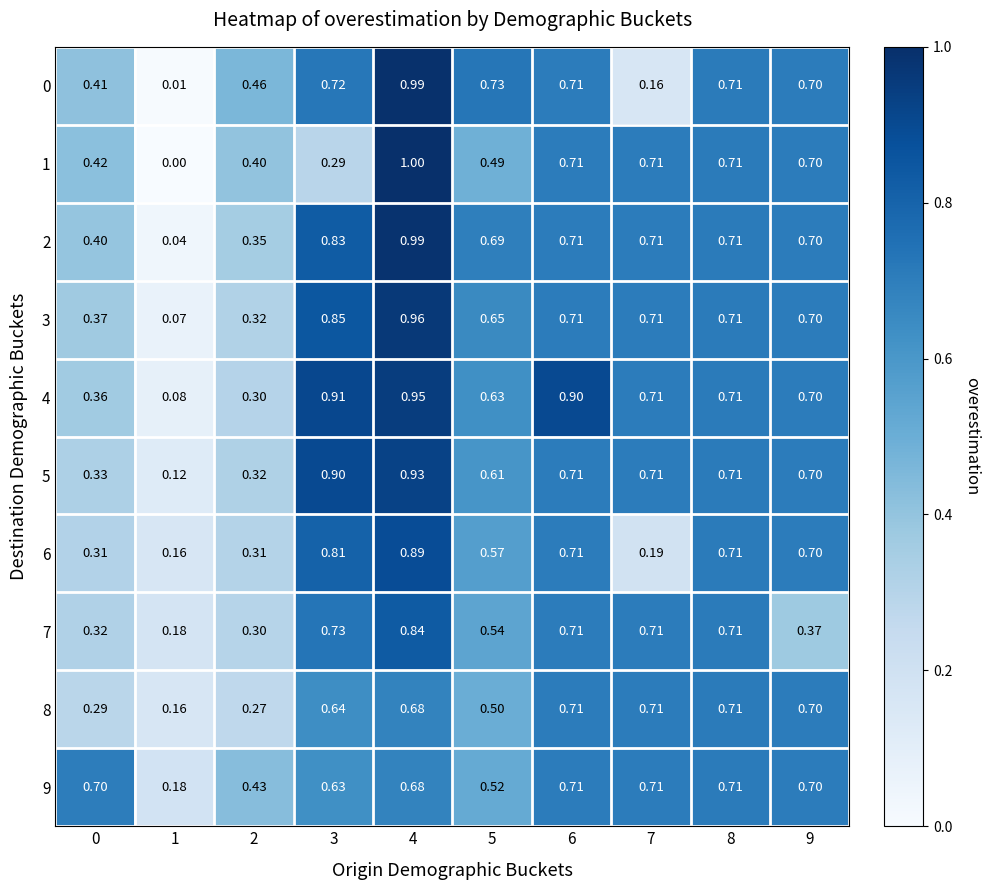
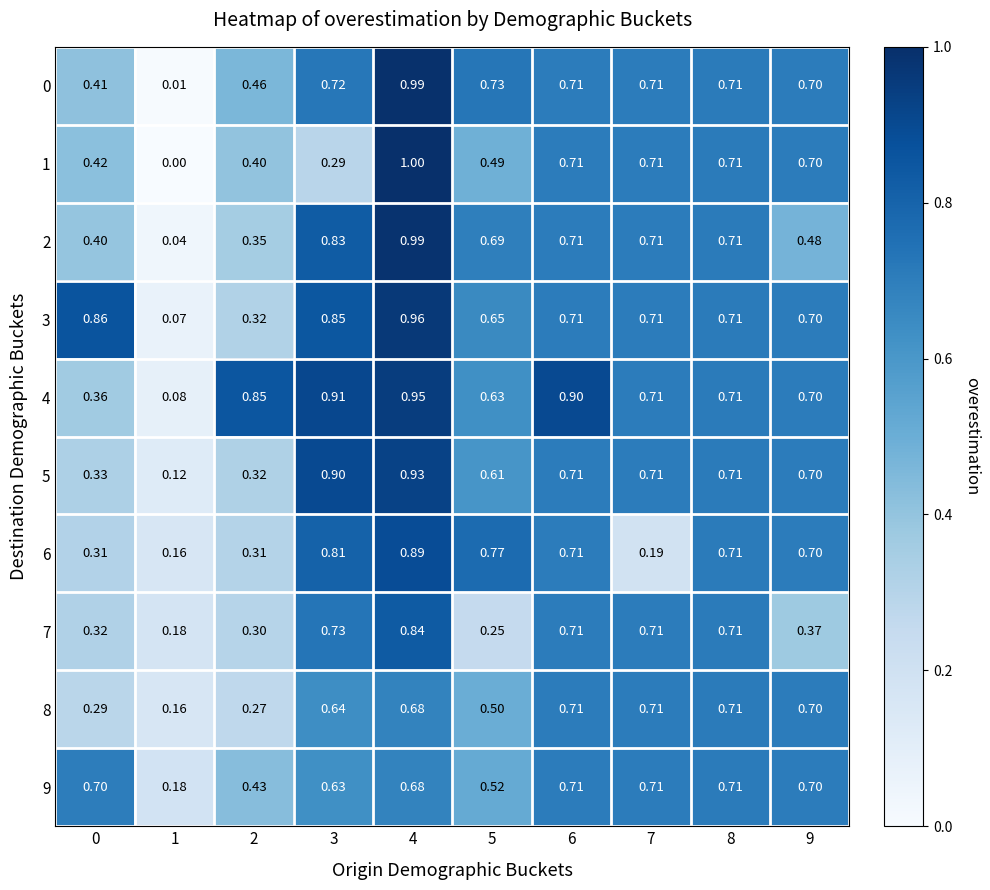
0, 7: 0.16 -> 0.71
2, 9: 0.70 -> 0.48
3, 0: 0.37 -> 0.86
4, 2: 0.30 -> 0.85
6, 5: 0.57 -> 0.77
7, 5: 0.54 -> 0.25
